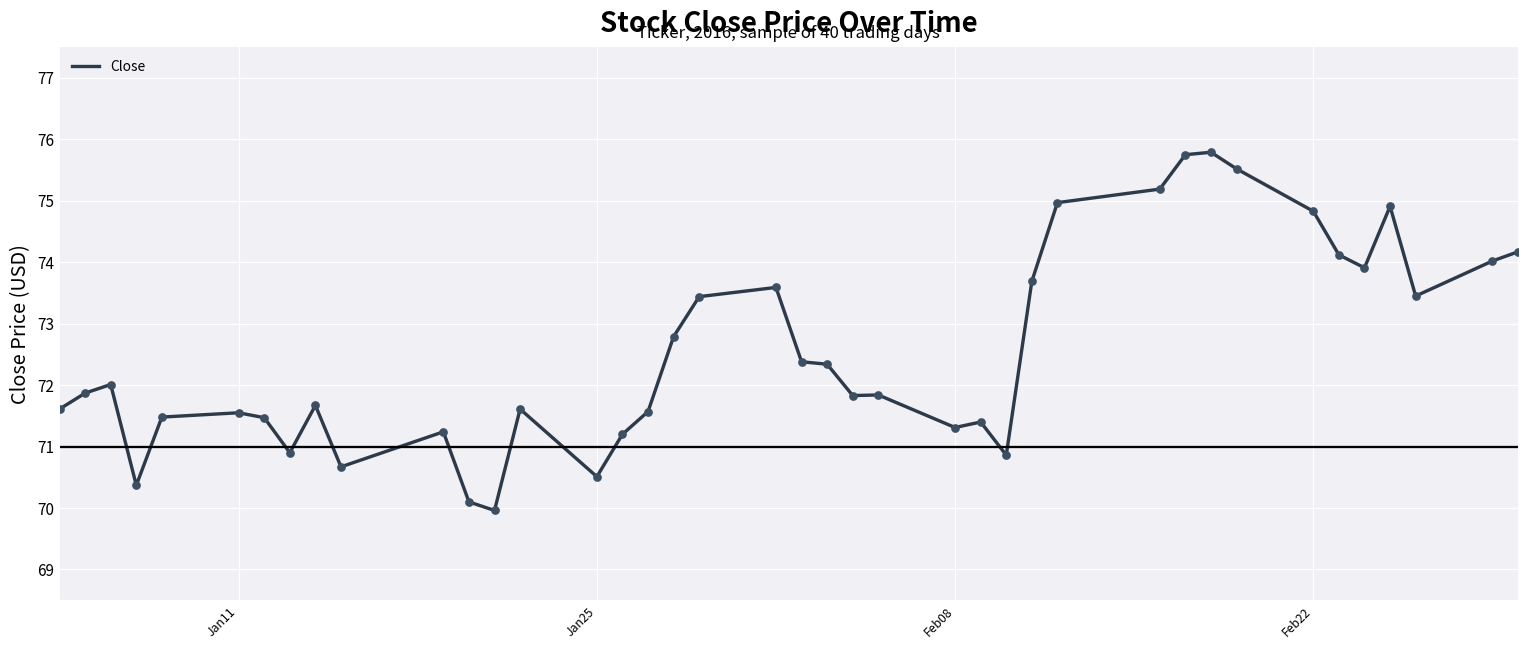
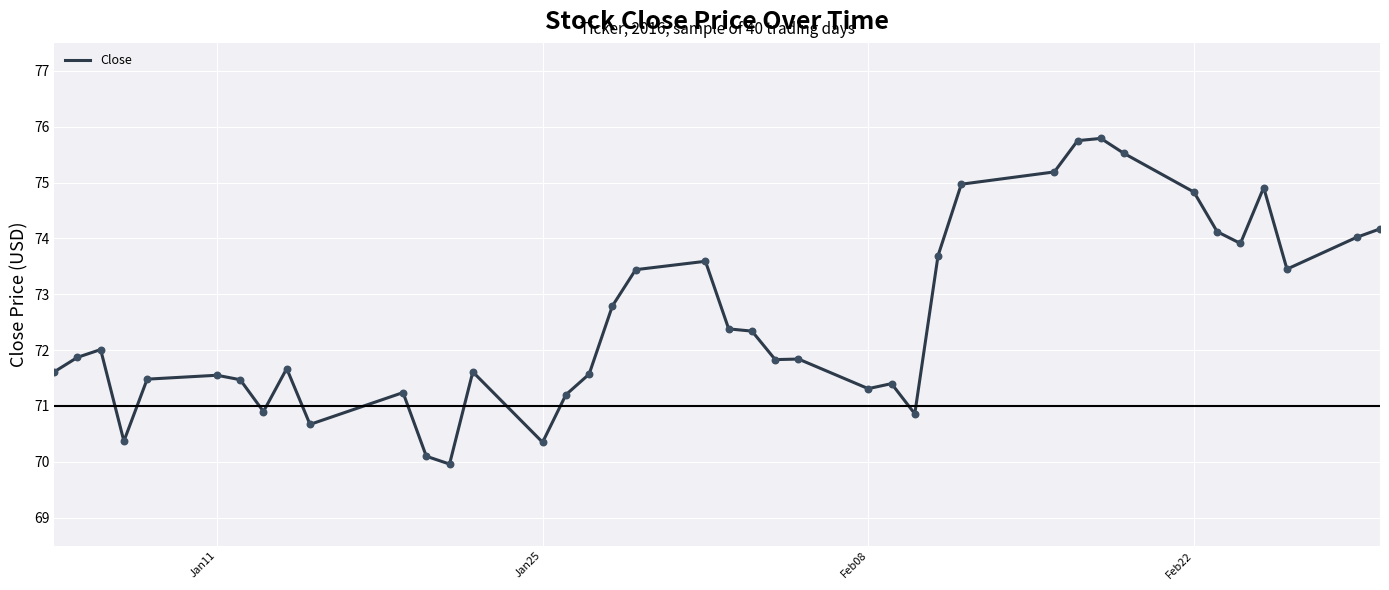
Jan25: 70.5 -> 70.4
